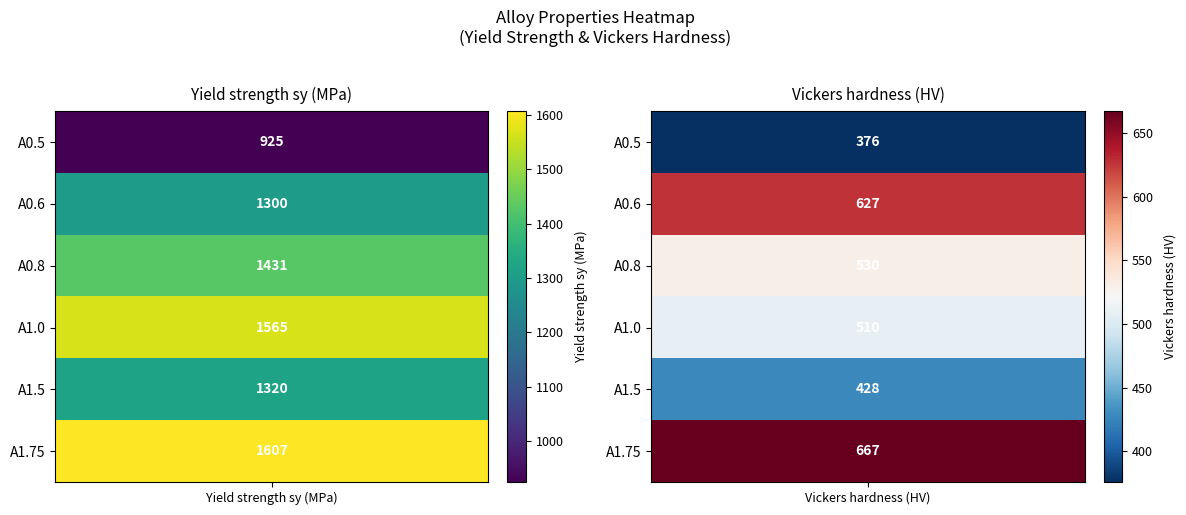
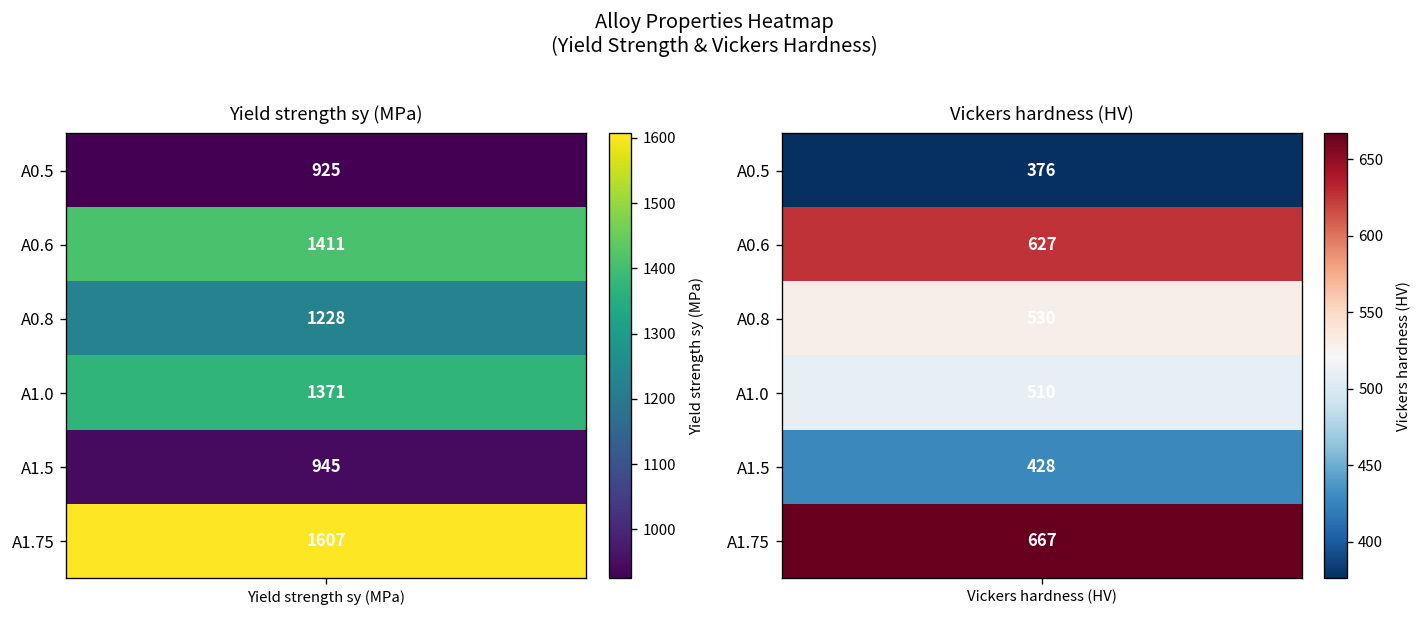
Yield strength sy (MPa), A0.6, Yield strength sy (MPa): 1300 -> 1411
Yield strength sy (MPa), A0.8, Yield strength sy (MPa): 1431 -> 1228
Yield strength sy (MPa), A1.0, Yield strength sy (MPa): 1565 -> 1371
Yield strength sy (MPa), A1.5, Yield strength sy (MPa): 1320 -> 945
